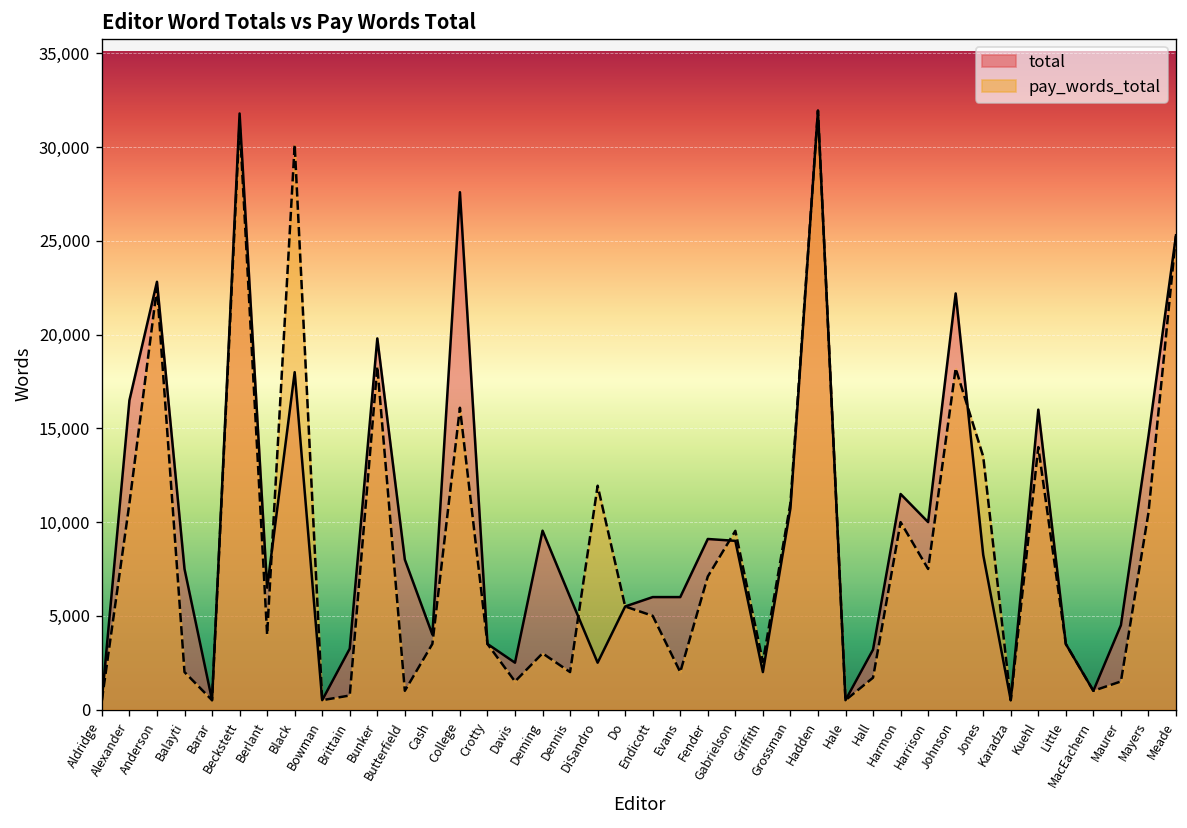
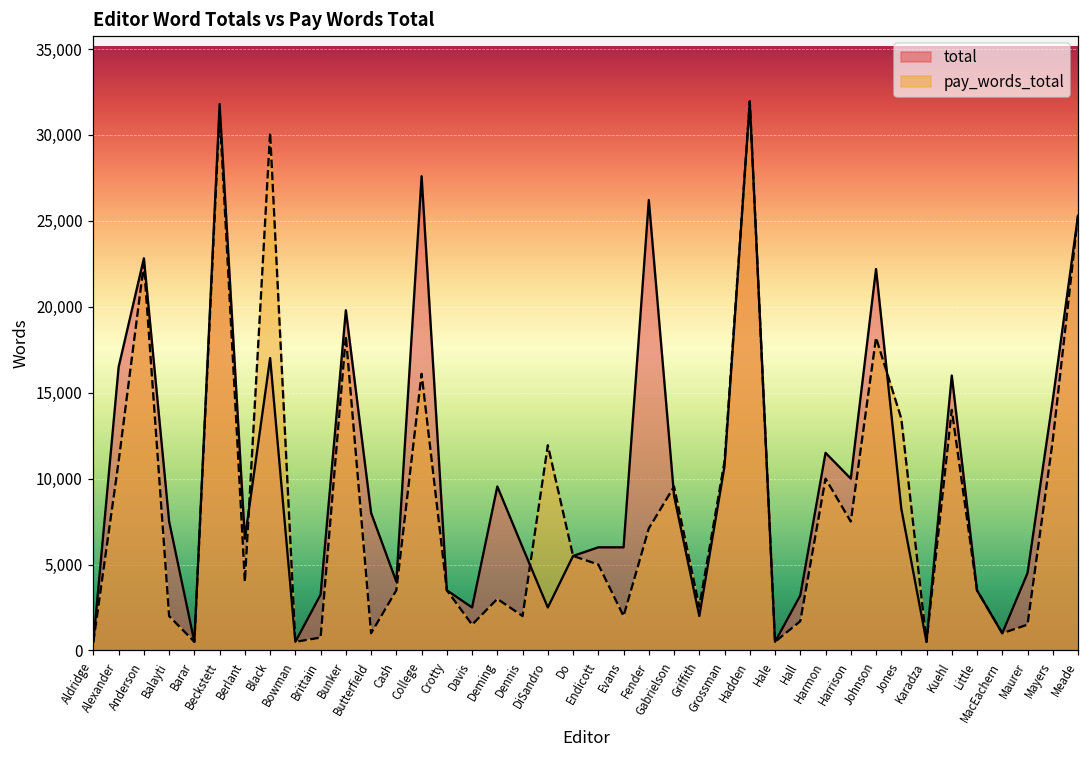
total, Black: 18,000 -> 17,000
total, Fender: 9,100 -> 26,200
pay_words_total, Mayers: 10,500 -> 12,200
